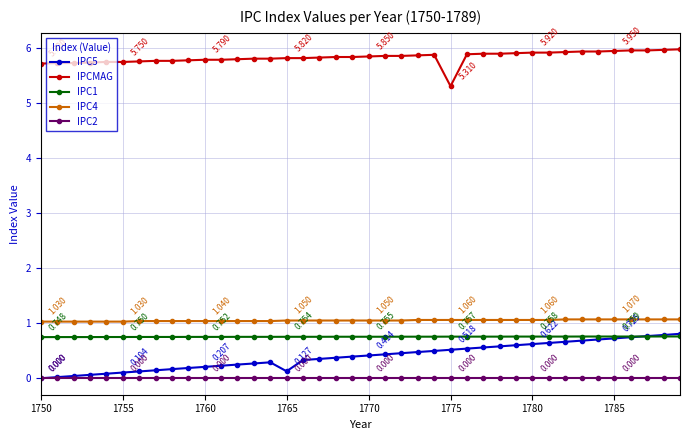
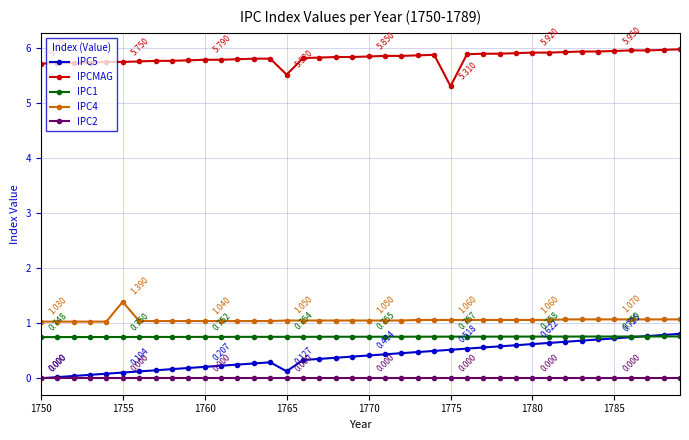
IPC4, 1755: 1.030 -> 1.390
IPCMAG, 1765: 5.820 -> 5.520
